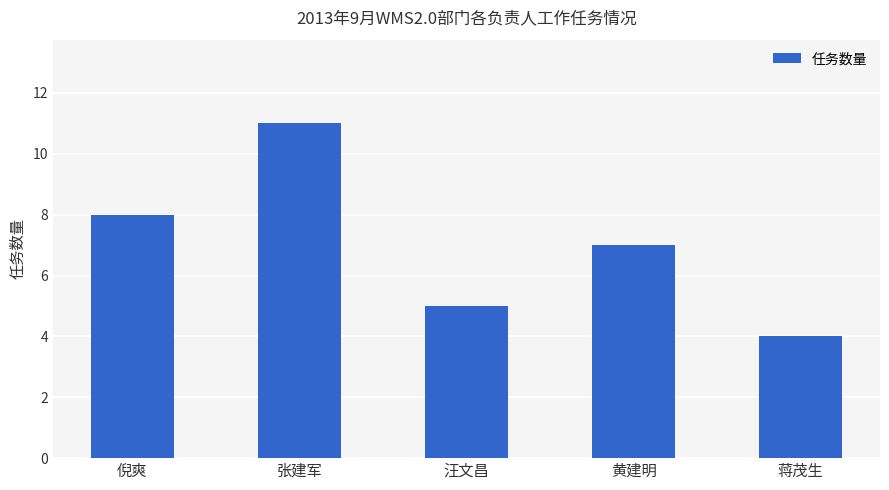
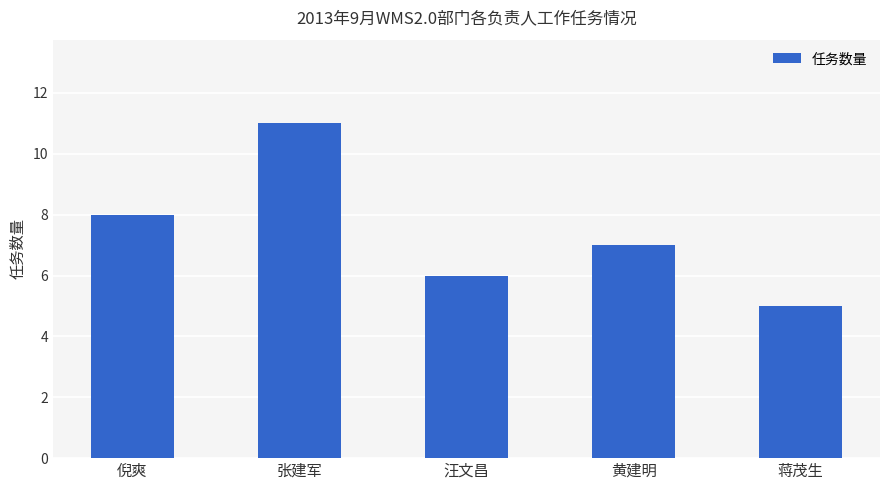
汪文昌: 5 -> 6
蒋茂生: 4 -> 5
